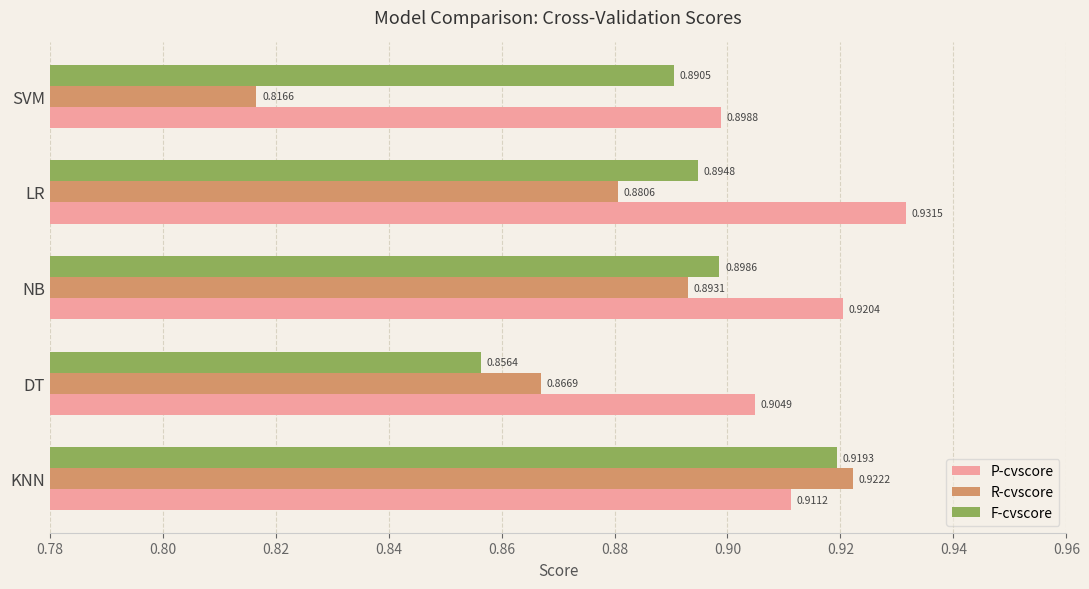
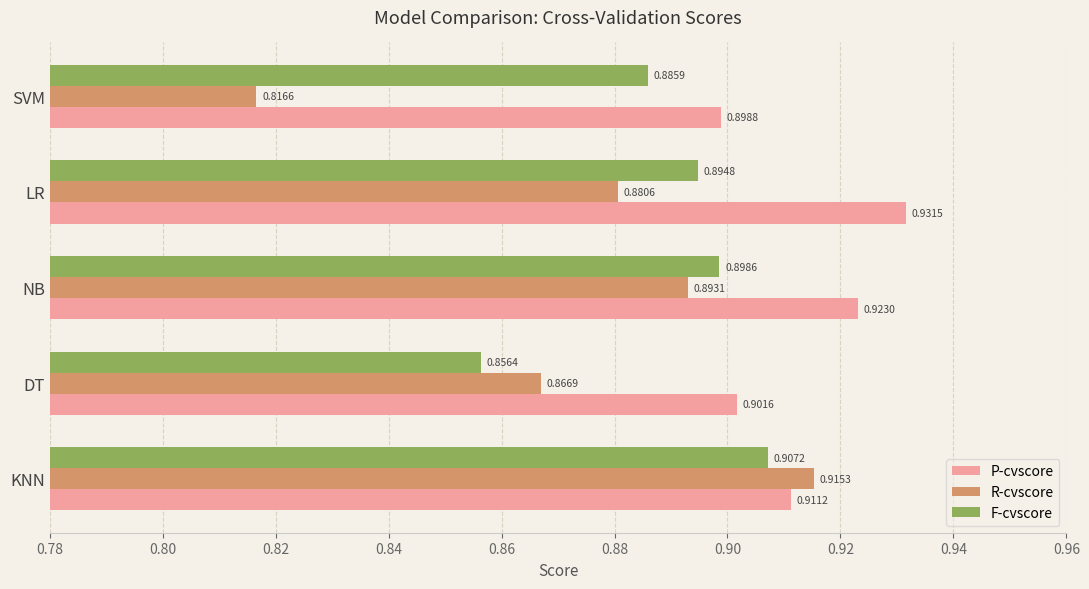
F-cvscore, SVM: 0.8905 -> 0.8859
P-cvscore, NB: 0.9204 -> 0.9230
P-cvscore, DT: 0.9049 -> 0.9016
F-cvscore, KNN: 0.9193 -> 0.9072
R-cvscore, KNN: 0.9222 -> 0.9153
